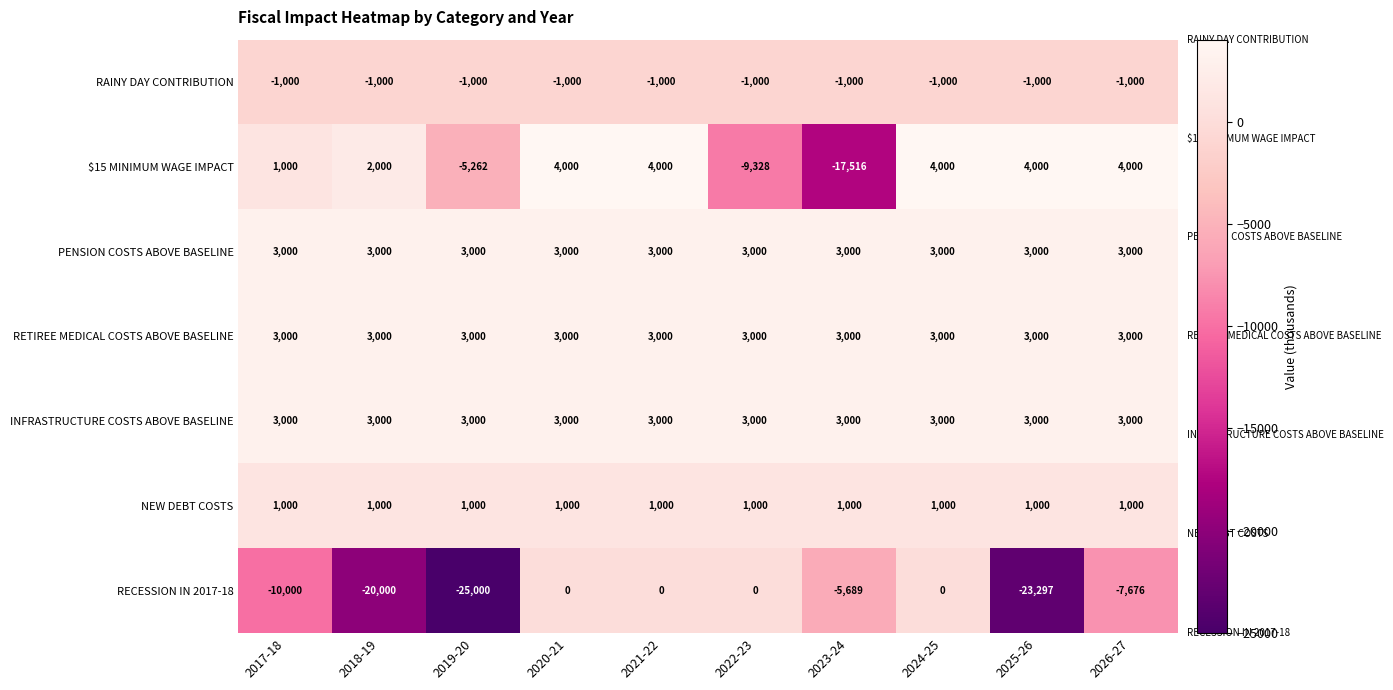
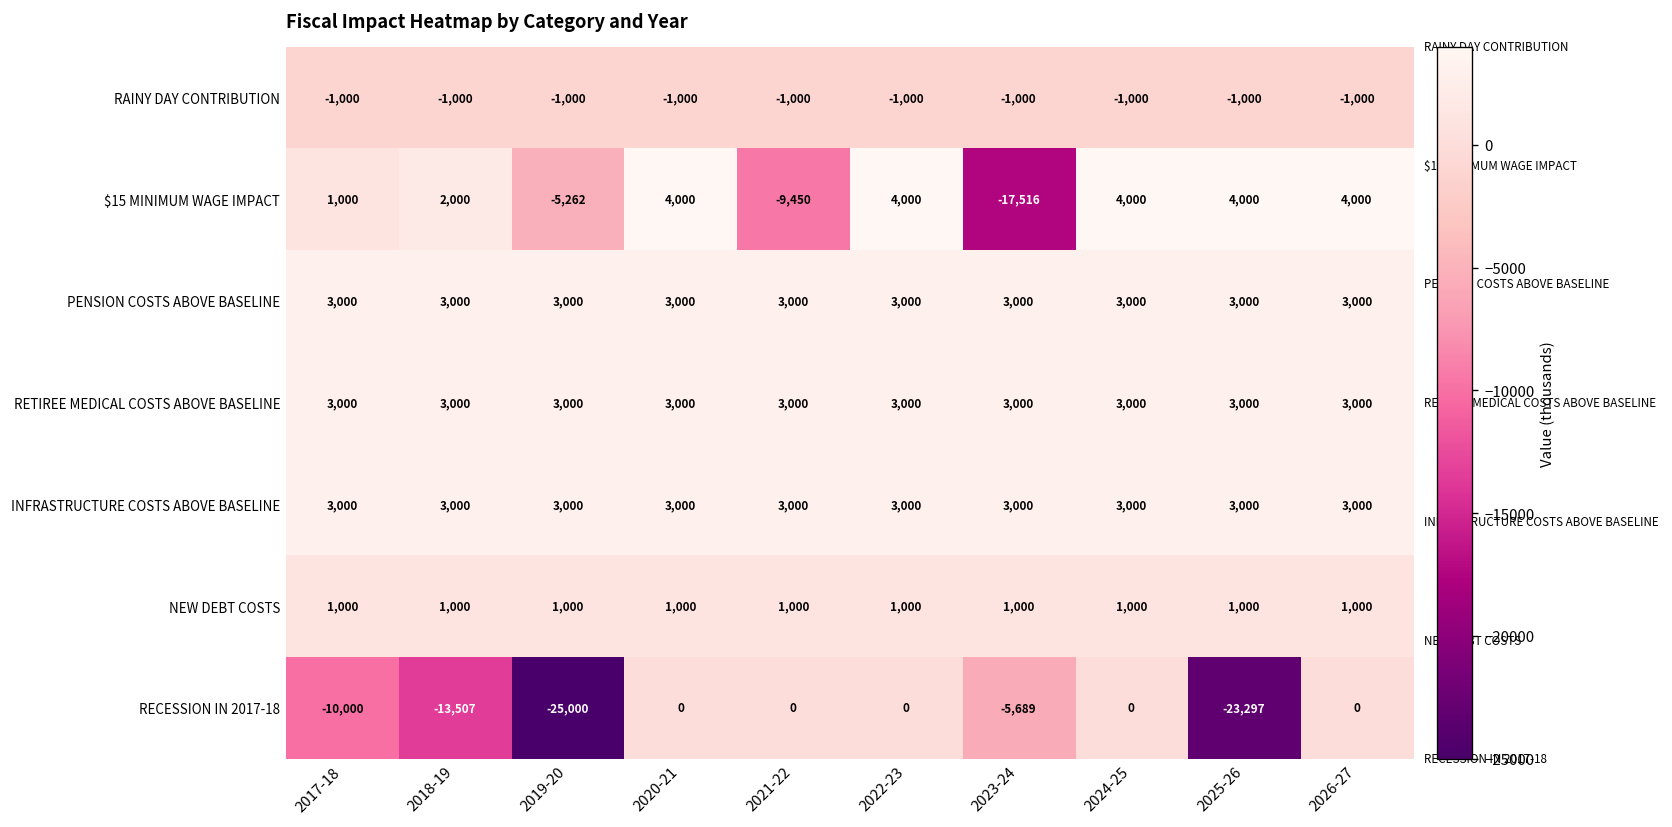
$15 MINIMUM WAGE IMPACT, 2021-22: 4,000 -> -9,450
$15 MINIMUM WAGE IMPACT, 2022-23: -9,328 -> 4,000
RECESSION IN 2017-18, 2018-19: -20,000 -> -13,507
RECESSION IN 2017-18, 2026-27: -7,676 -> 0
